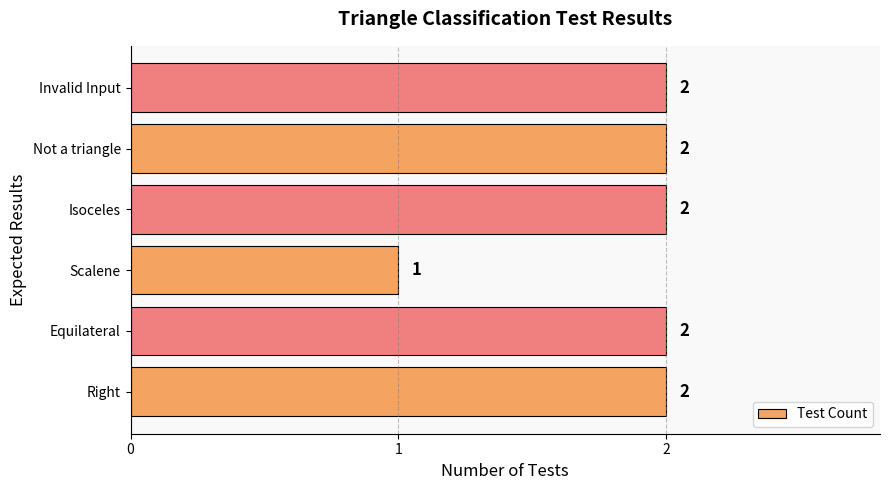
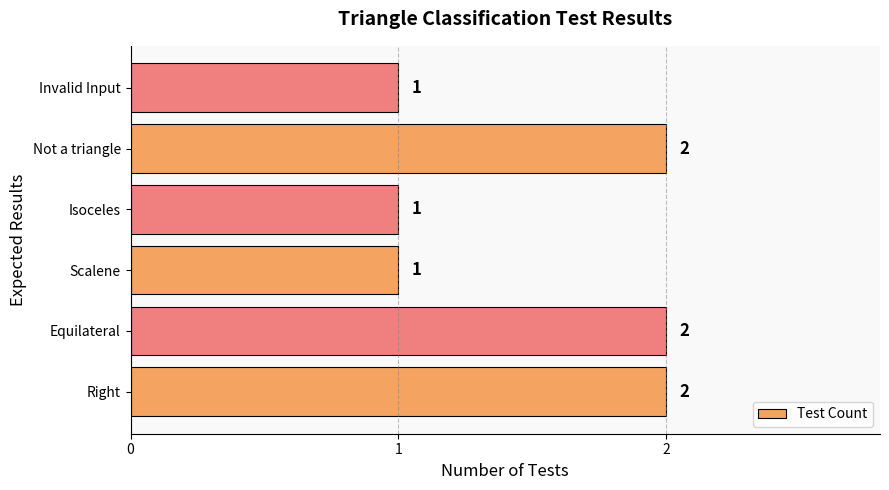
Invalid Input: 2 -> 1
Isoceles: 2 -> 1
